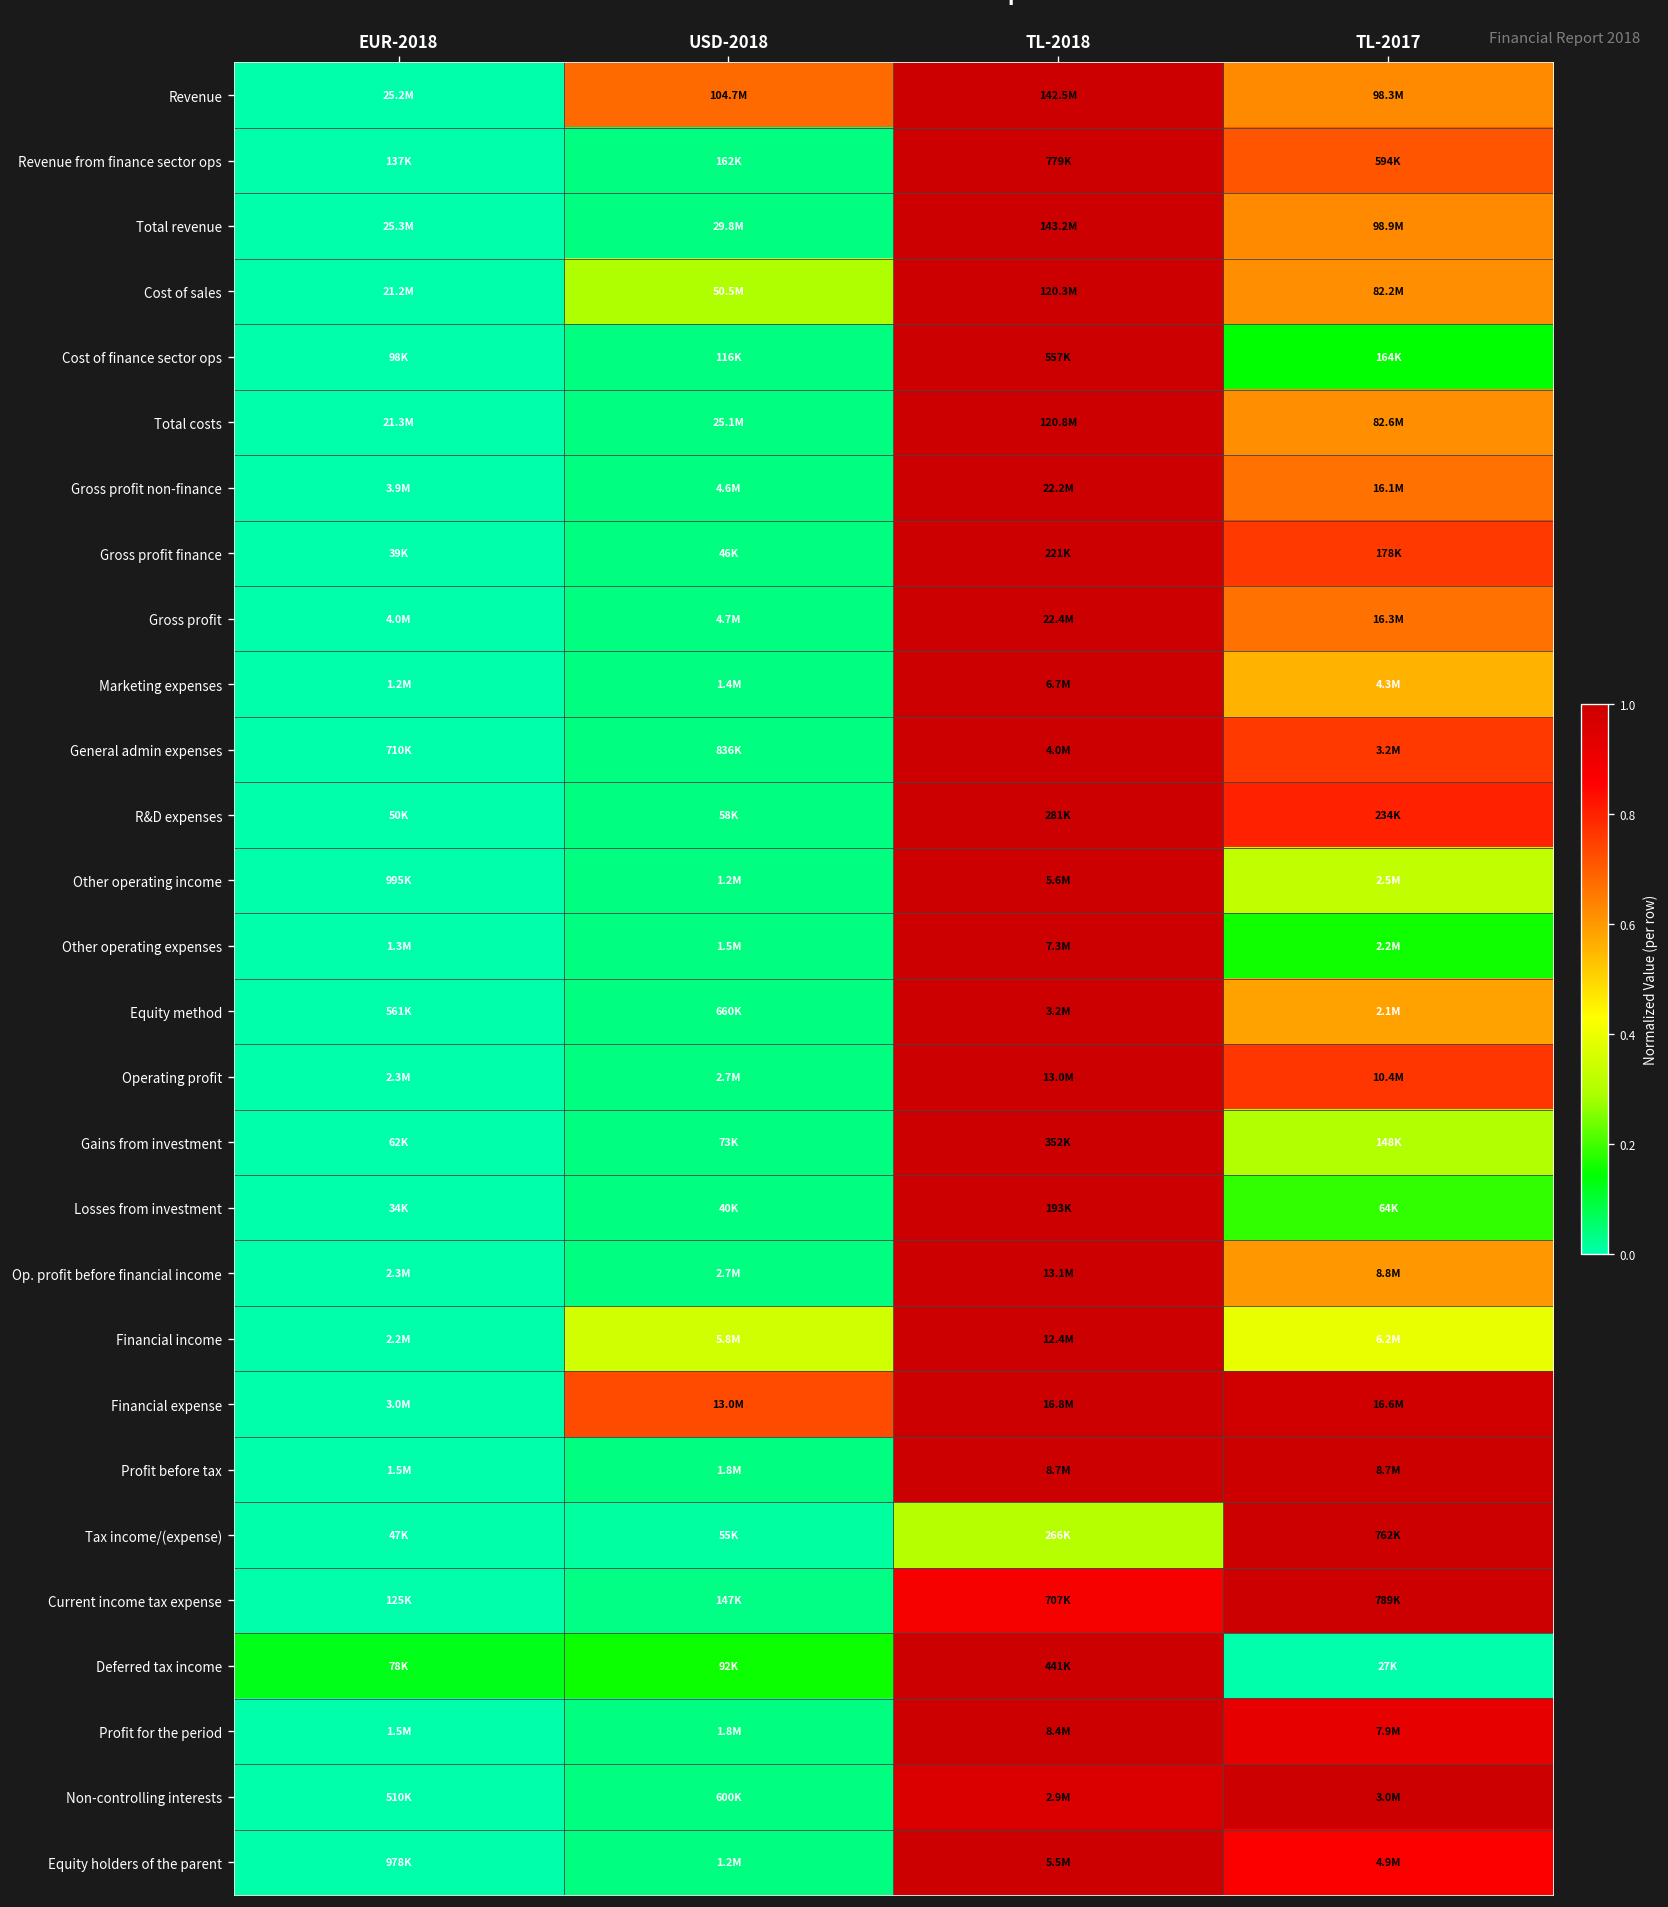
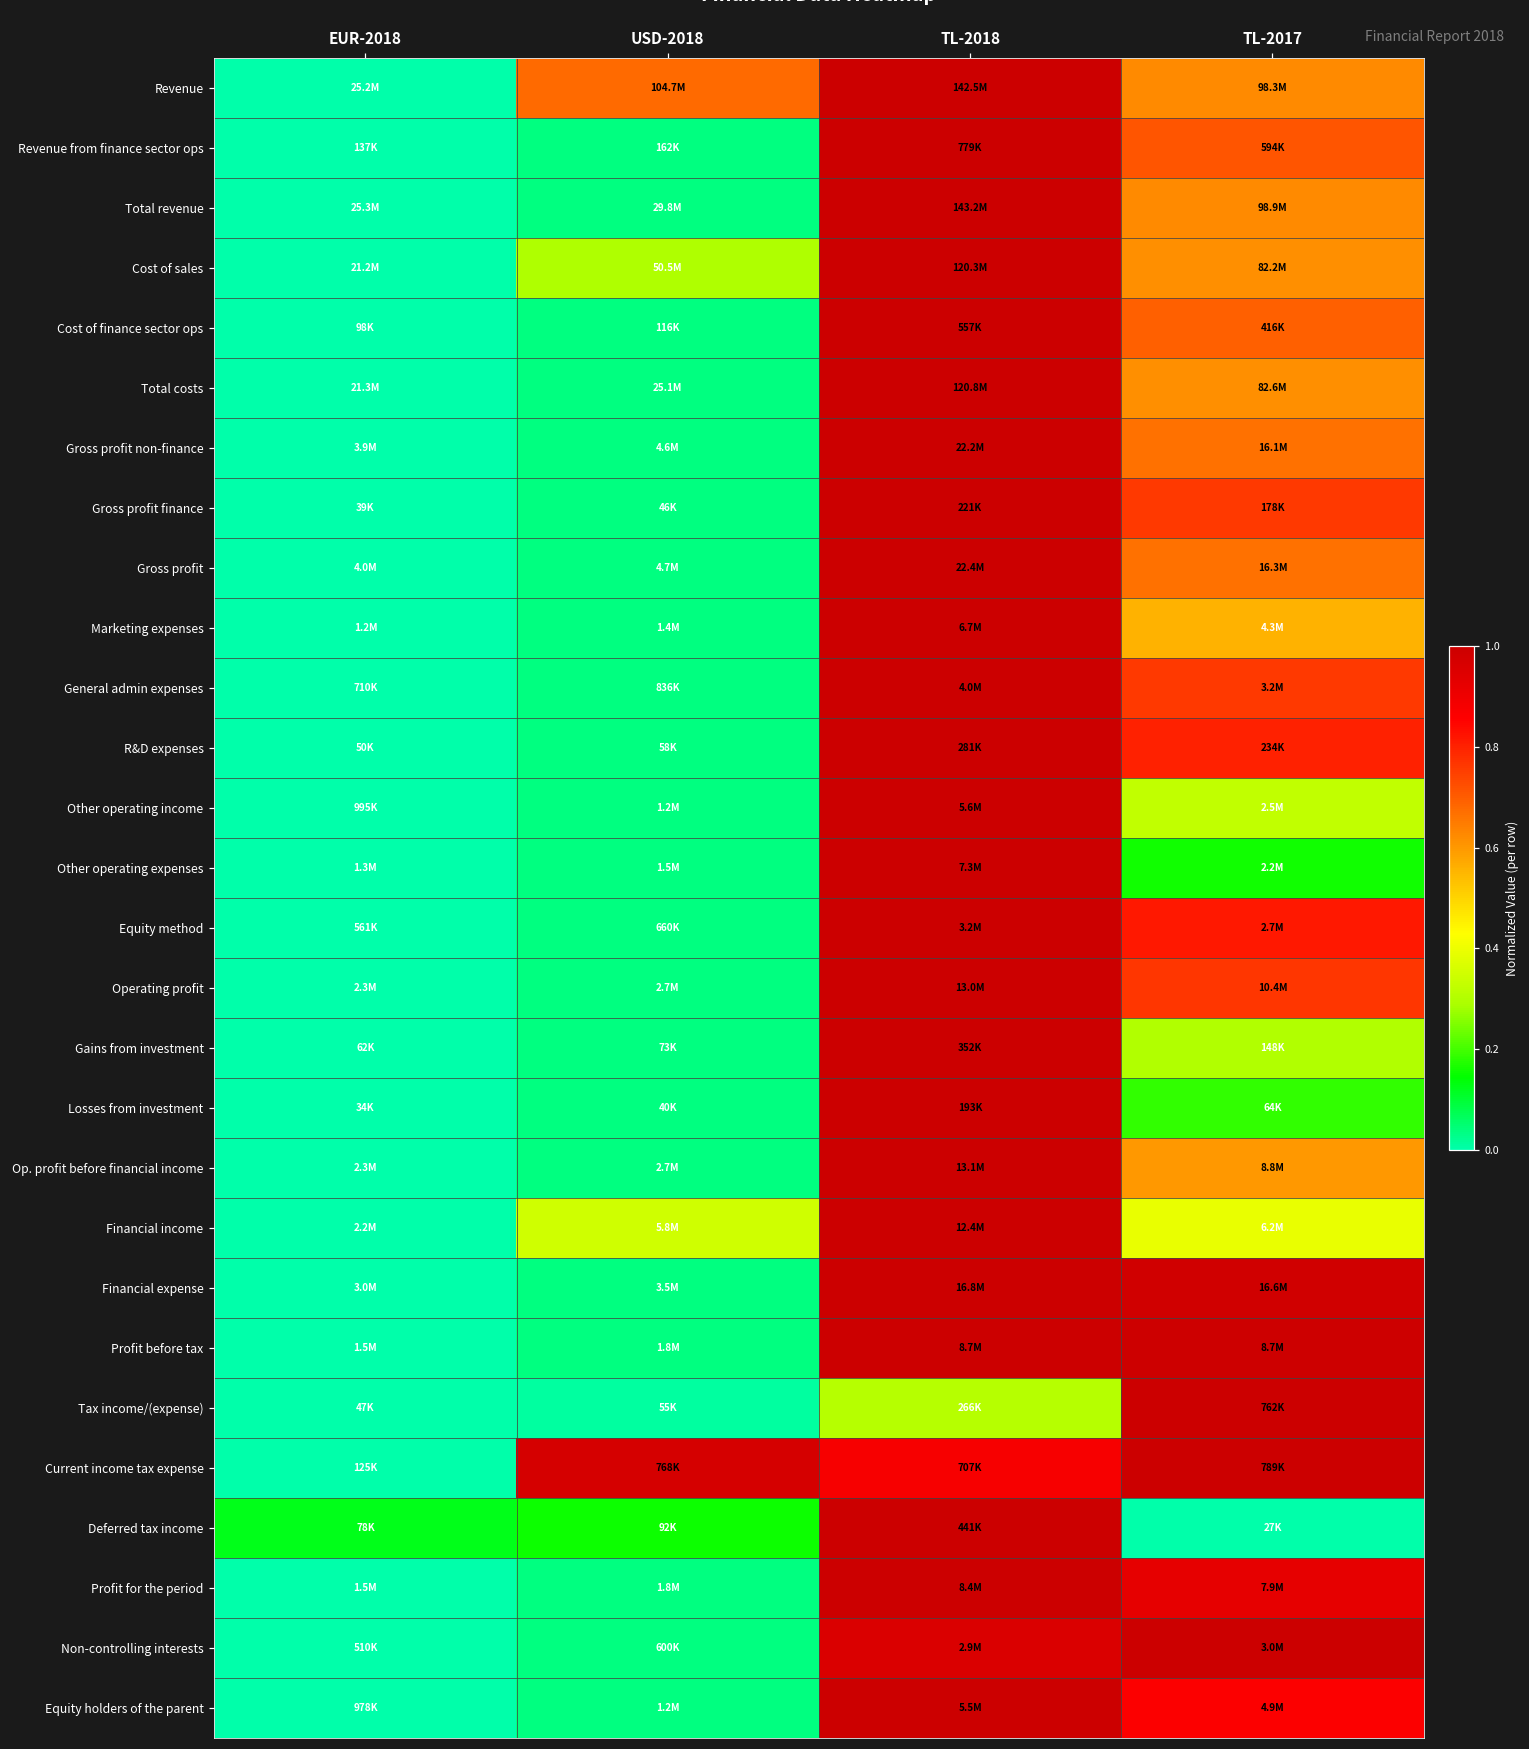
Cost of finance sector ops, TL-2017: 164K -> 416K
Equity method, TL-2017: 2.1M -> 2.7M
Financial expense, USD-2018: 13.0M -> 3.5M
Current income tax expense, USD-2018: 147K -> 768K
